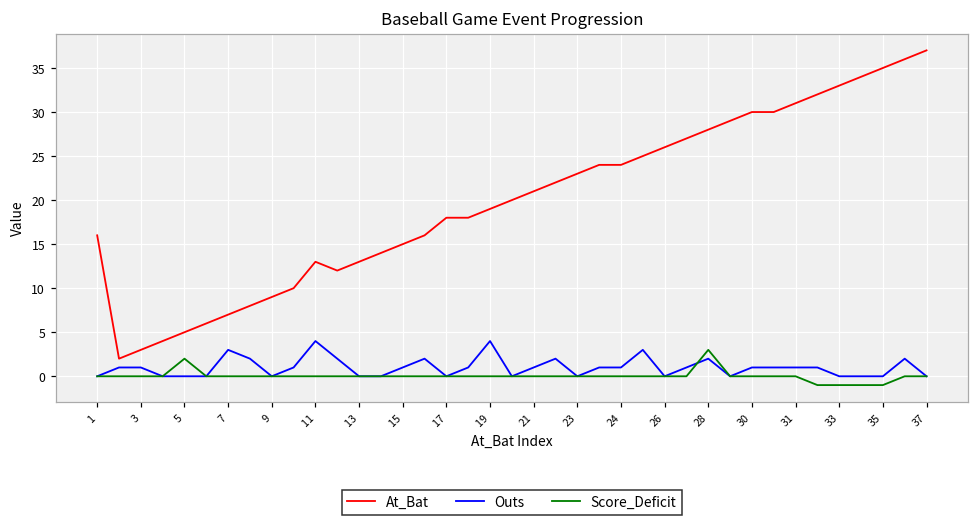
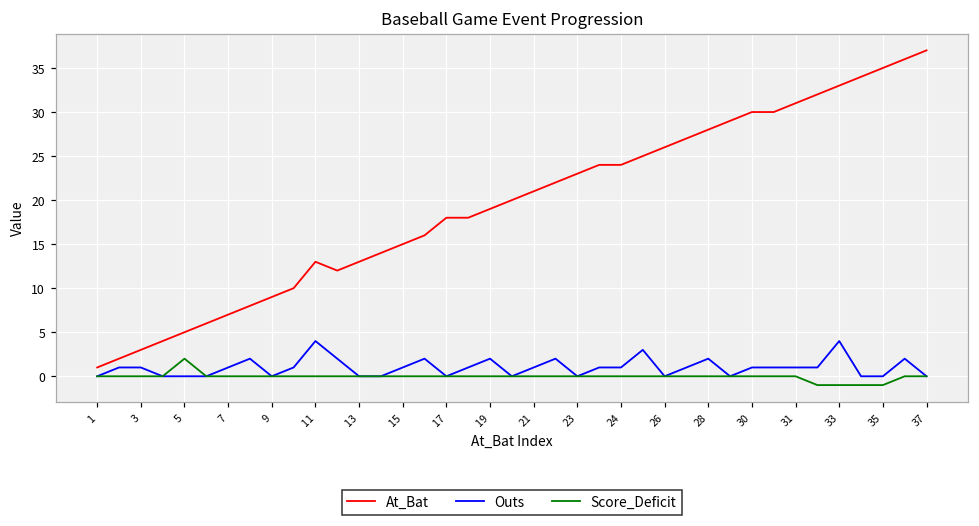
At_Bat, 1: 16 -> 1
Outs, 7: 3 -> 1
Outs, 19: 4 -> 2
Score_Deficit, 28: 3 -> 0
Outs, 33: 0 -> 4
